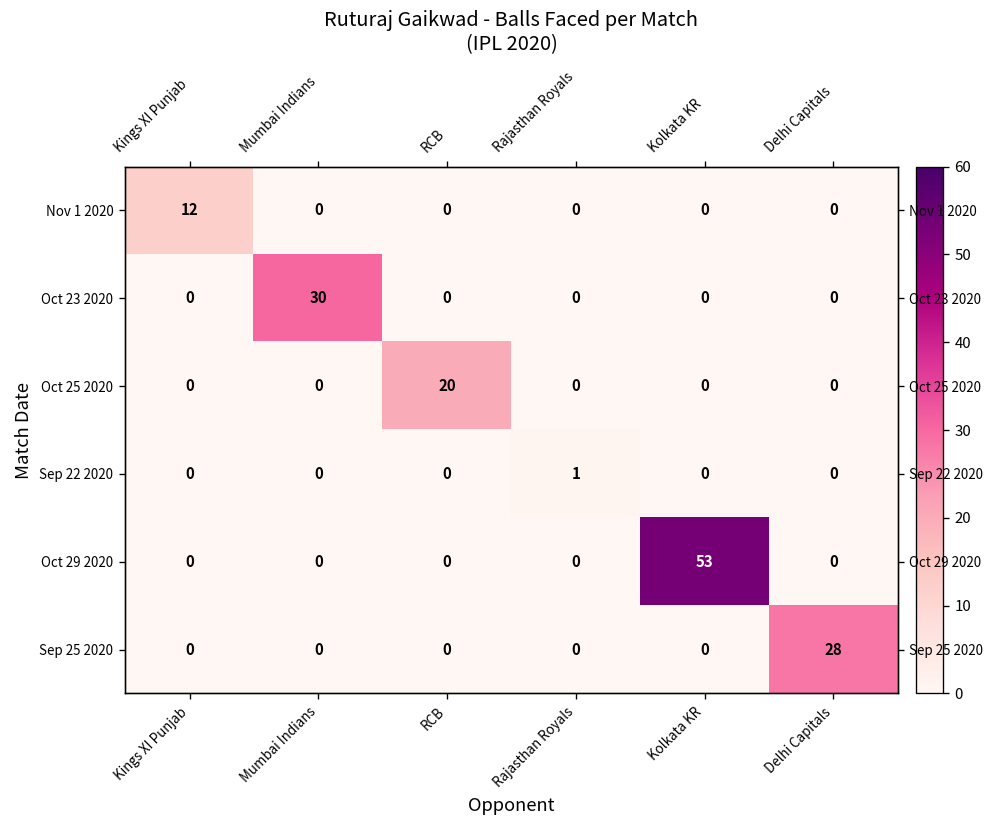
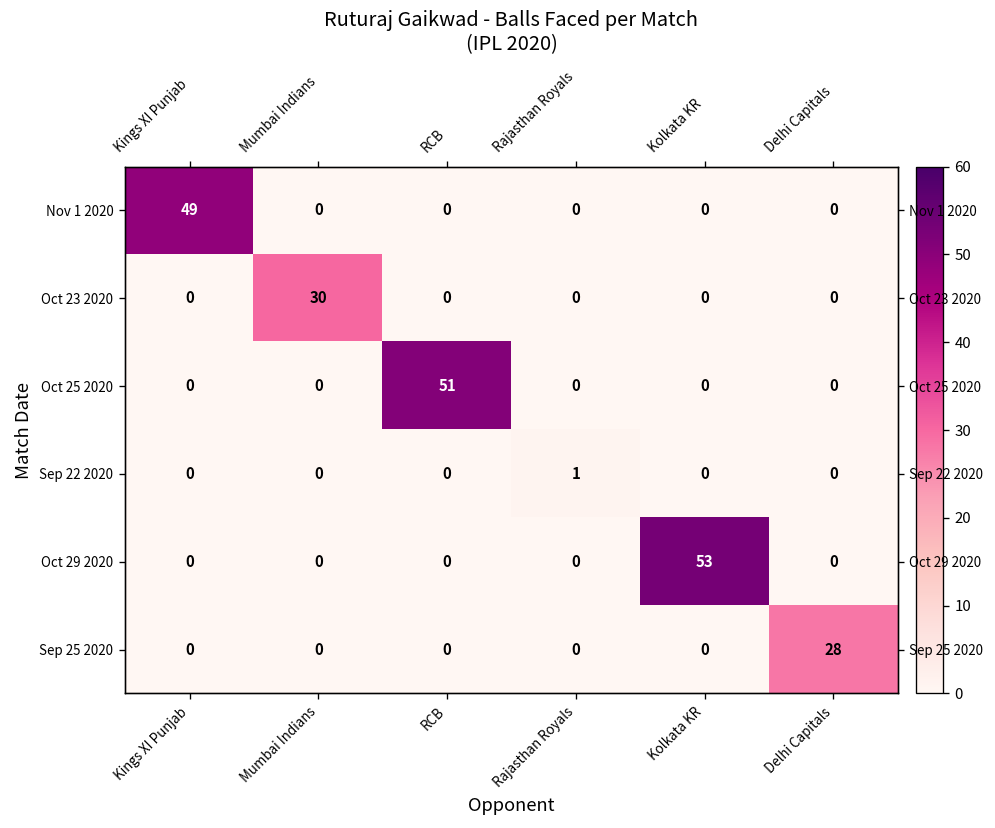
Nov 1 2020, Kings XI Punjab: 12 -> 49
Oct 25 2020, RCB: 20 -> 51
